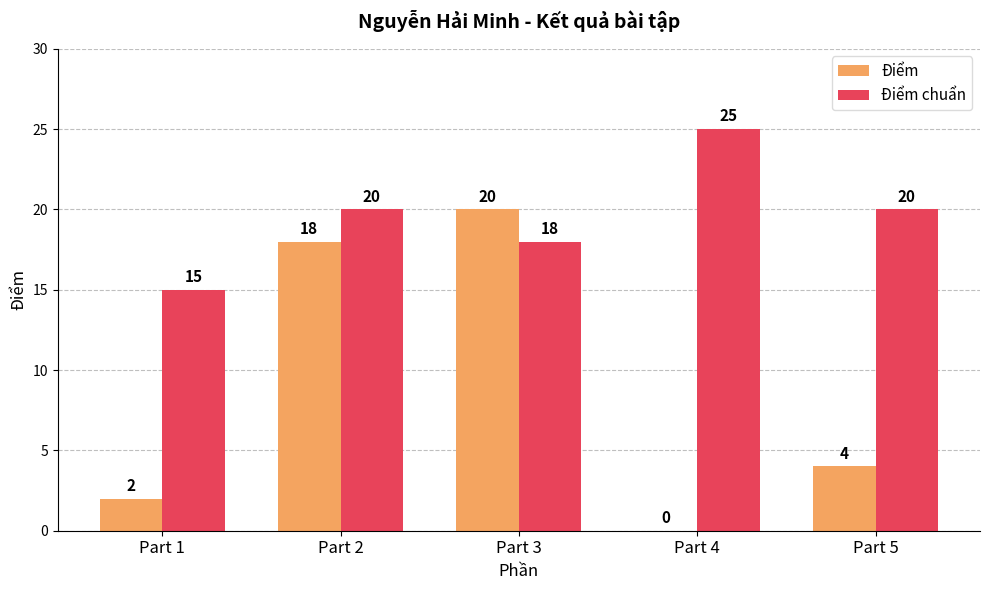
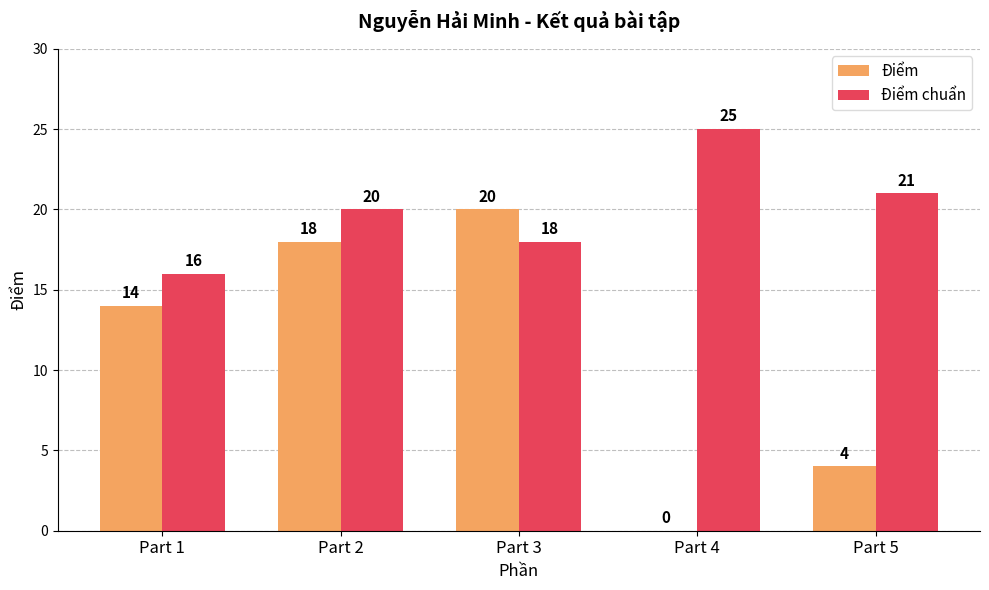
Điểm, Part 1: 2 -> 14
Điểm chuẩn, Part 1: 15 -> 16
Điểm chuẩn, Part 5: 20 -> 21
